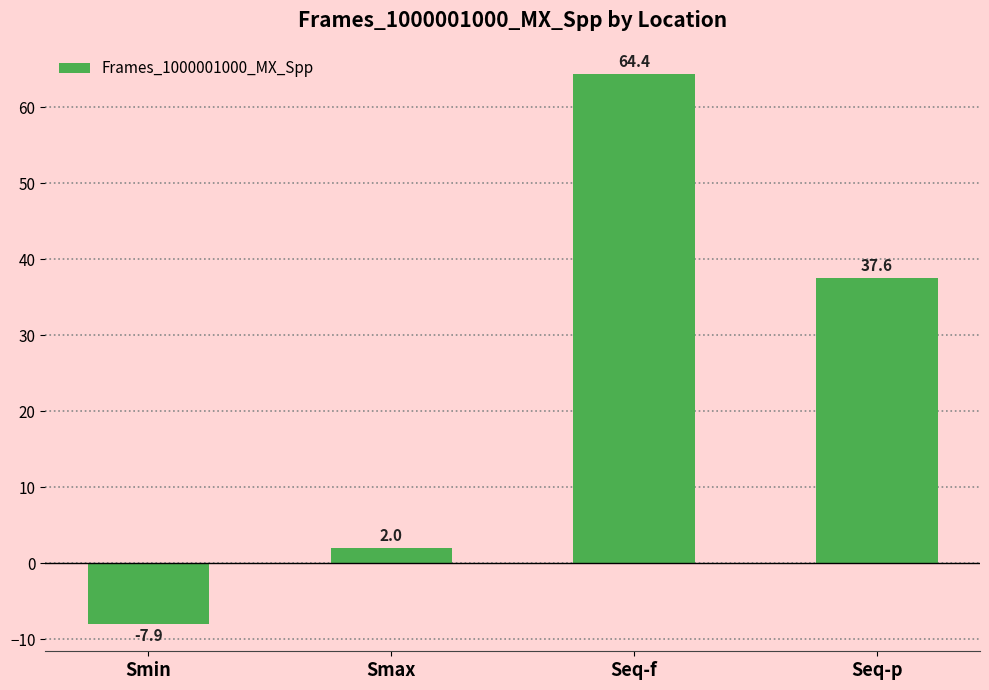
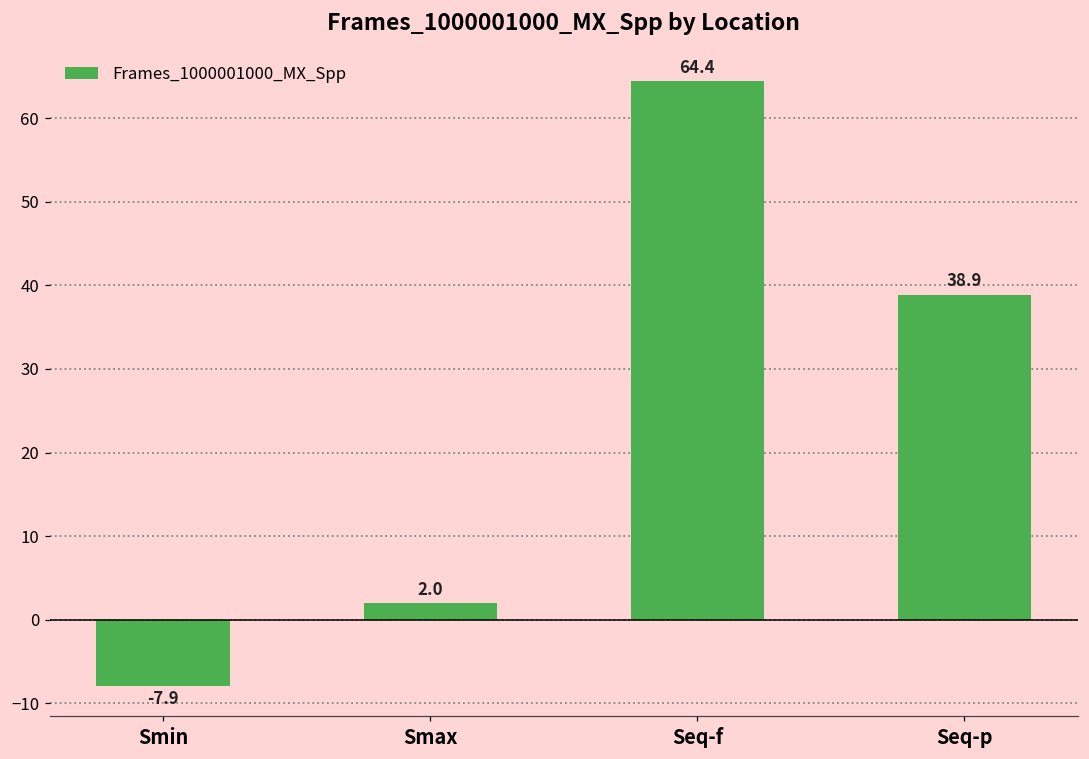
Seq-p: 37.6 -> 38.9
